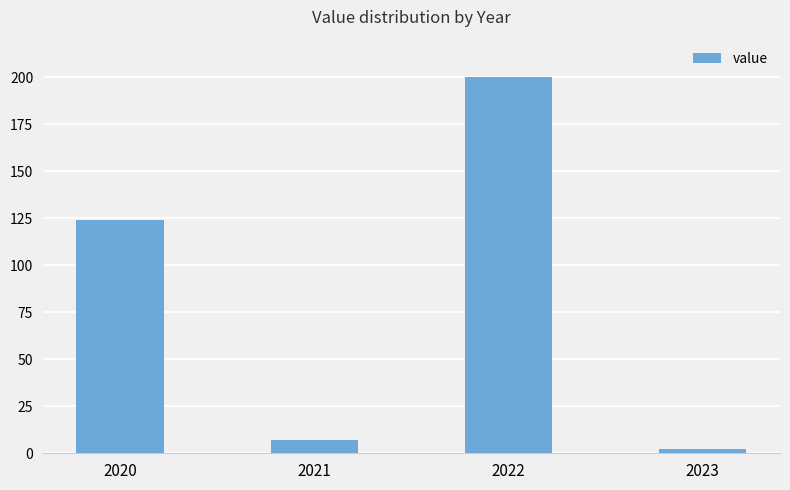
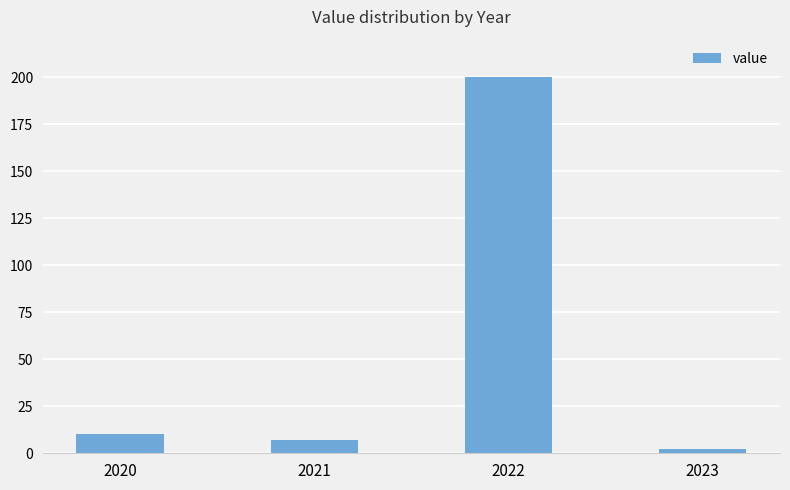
2020: 124 -> 11
